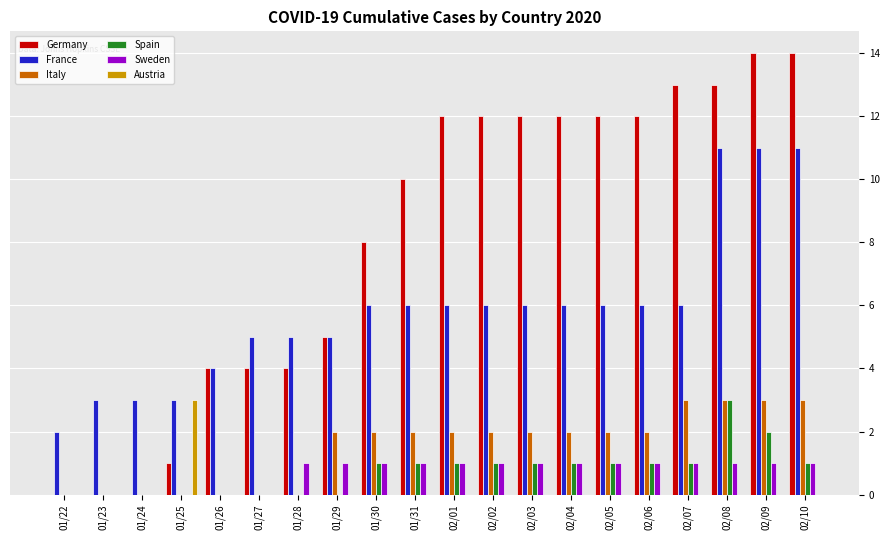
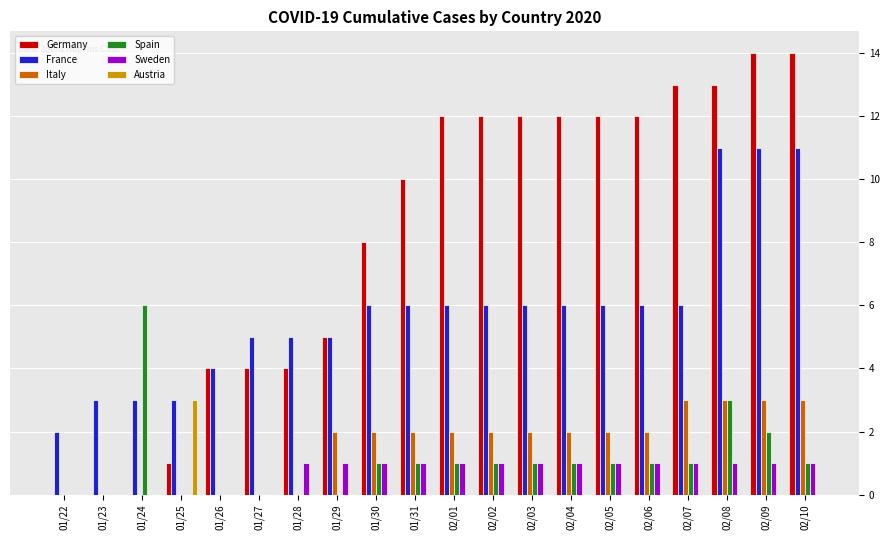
Spain, 01/24: 0 -> 6
